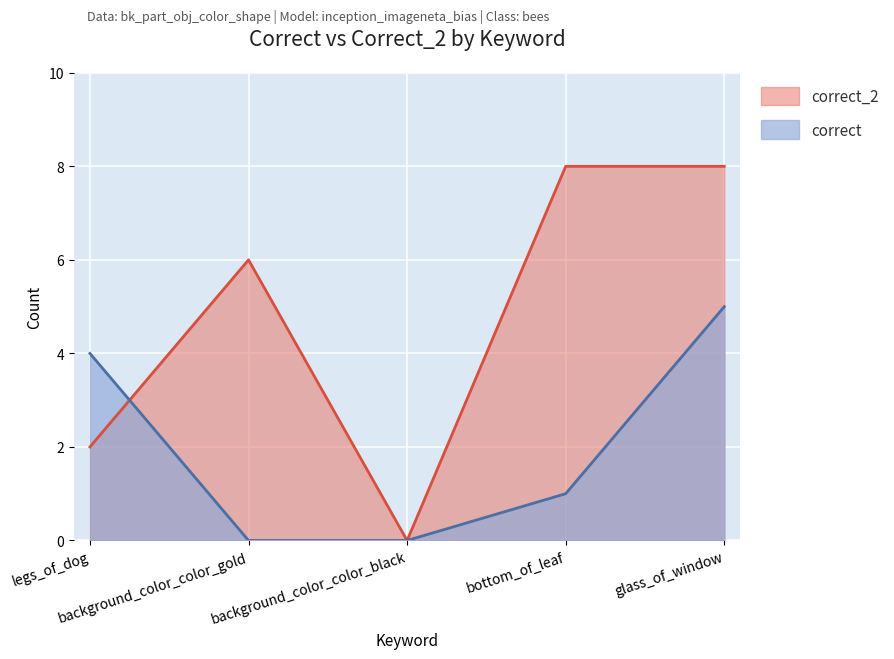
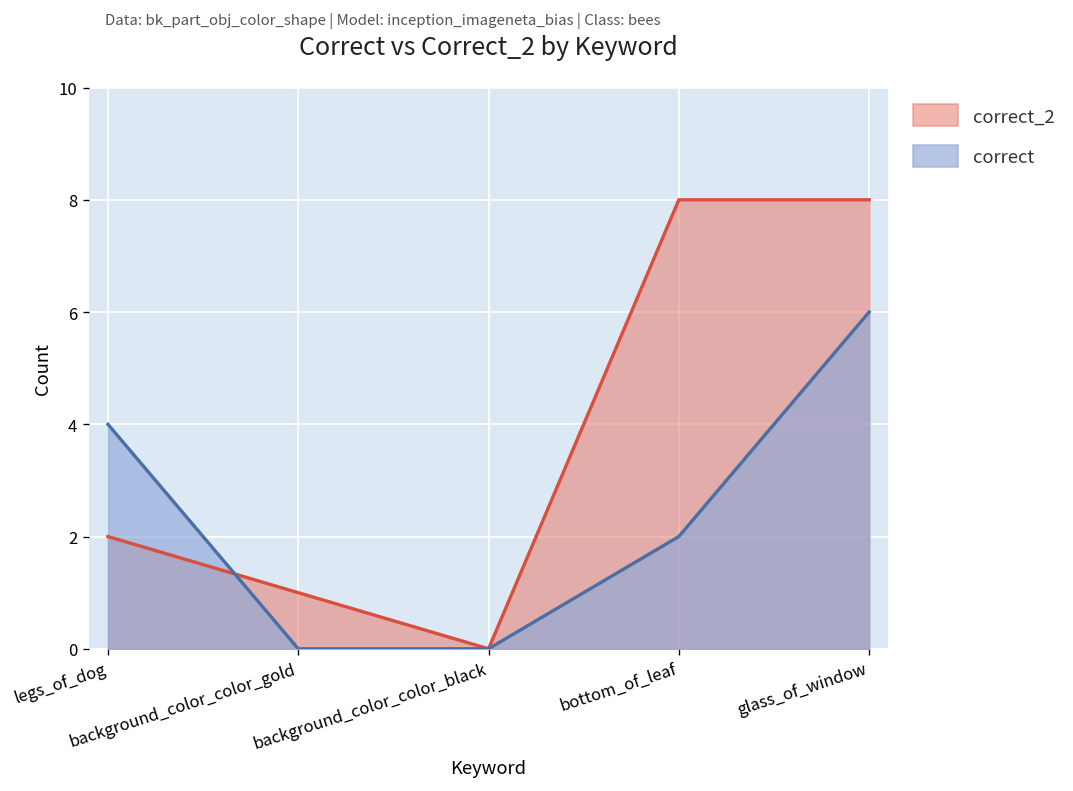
correct_2, background_color_color_gold: 6 -> 1
correct, bottom_of_leaf: 1 -> 2
correct, glass_of_window: 5 -> 6
